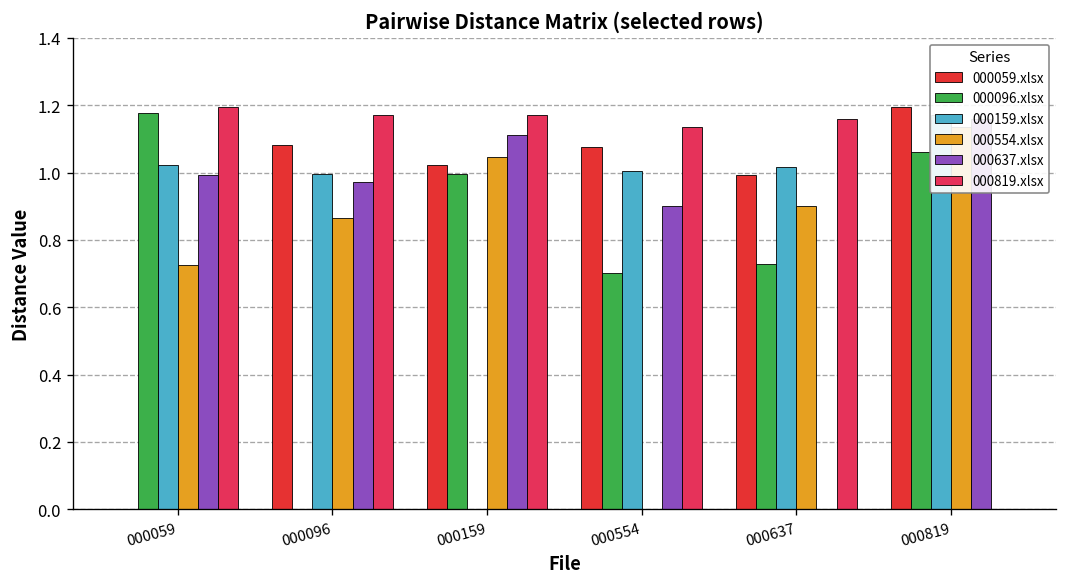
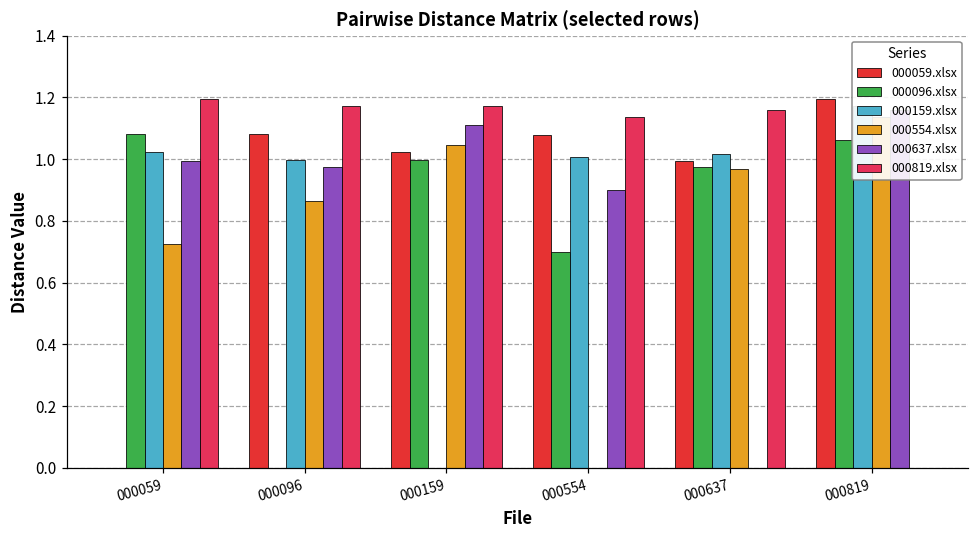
000096.xlsx, 000059: 1.18 -> 1.08
000096.xlsx, 000637: 0.73 -> 0.97
000554.xlsx, 000637: 0.90 -> 0.97
